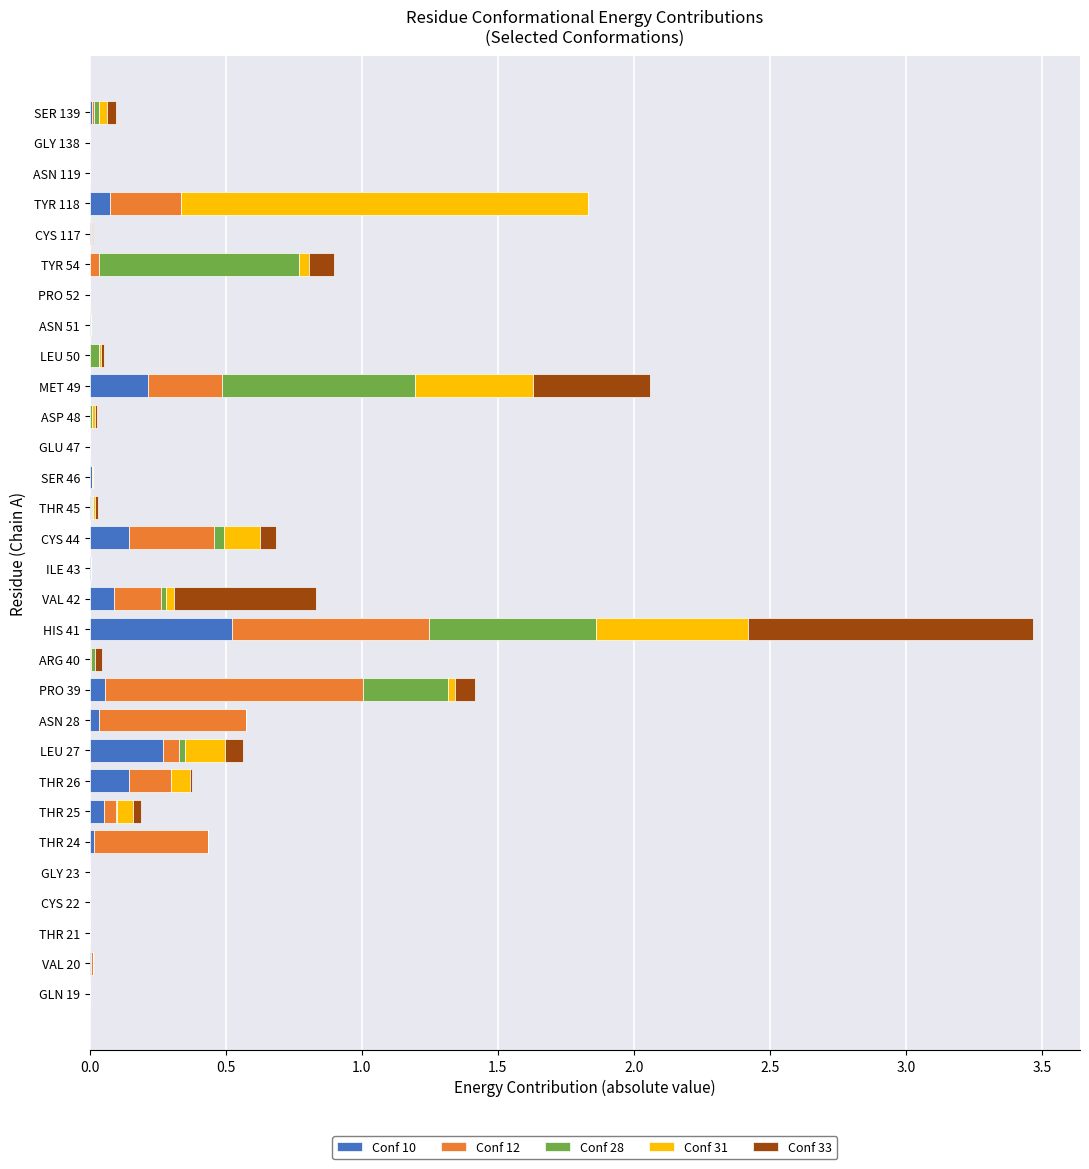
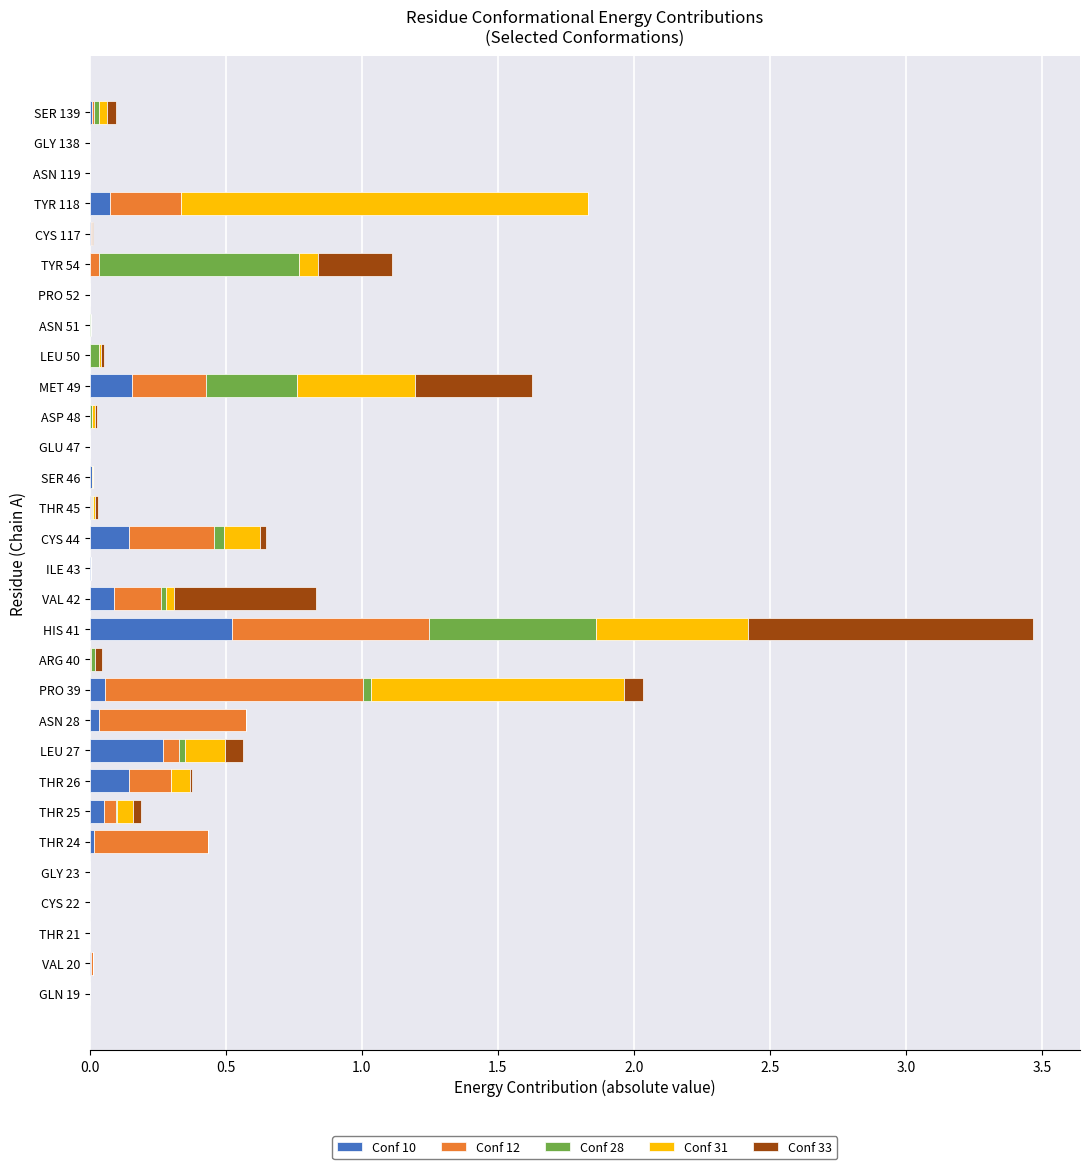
Conf 31, TYR 54: 0.04 -> 0.07
Conf 33, TYR 54: 0.09 -> 0.27
Conf 10, MET 49: 0.21 -> 0.15
Conf 28, MET 49: 0.71 -> 0.34
Conf 33, CYS 44: 0.06 -> 0.02
Conf 28, PRO 39: 0.31 -> 0.03
Conf 31, PRO 39: 0.03 -> 0.93
